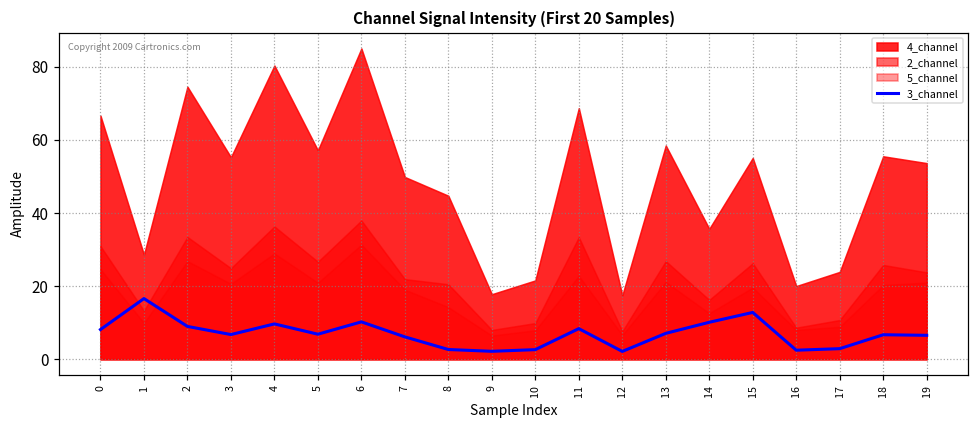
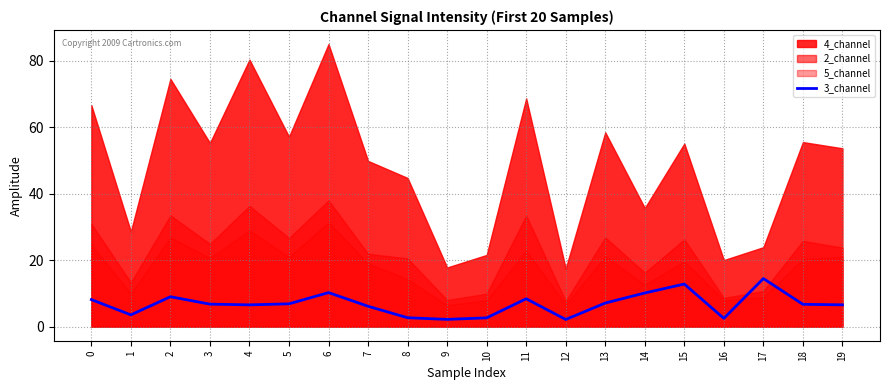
3_channel, 1: 17 -> 4
3_channel, 4: 10 -> 7
3_channel, 17: 3 -> 14
